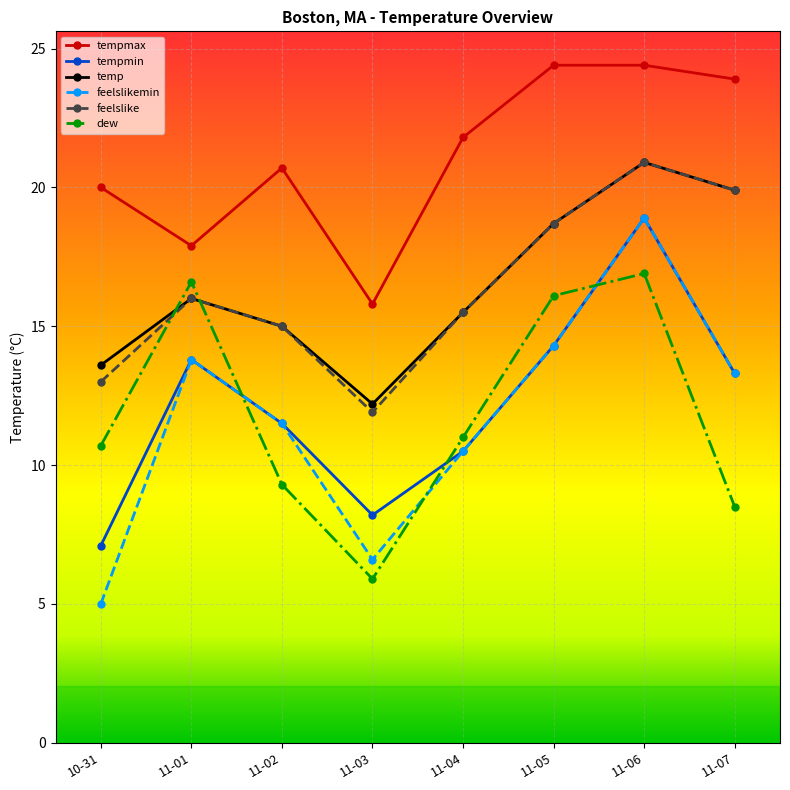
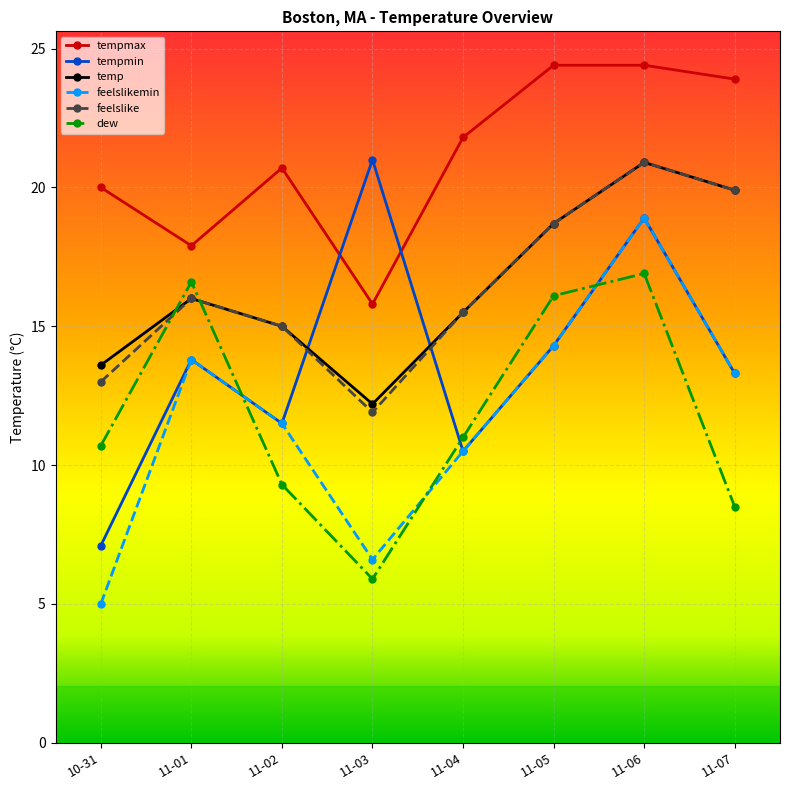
tempmin, 11-03: 8.2 -> 21.0
